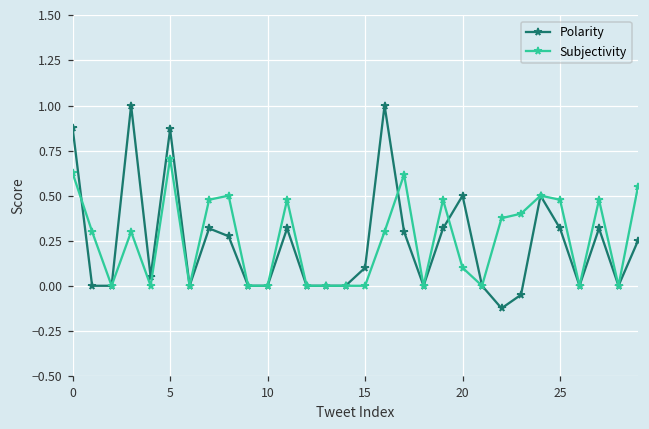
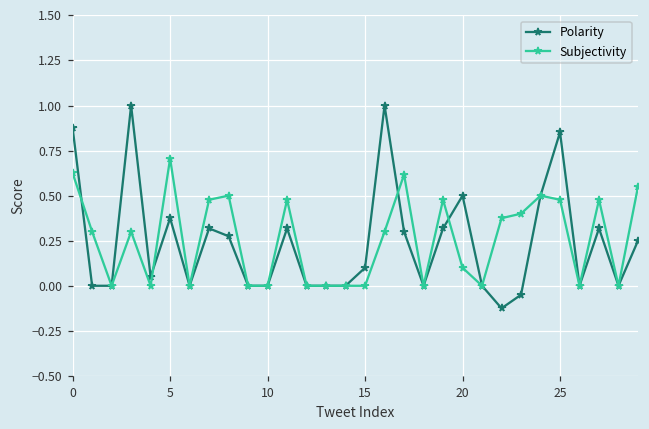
Polarity, 5: 0.87 -> 0.38
Polarity, 25: 0.32 -> 0.85
